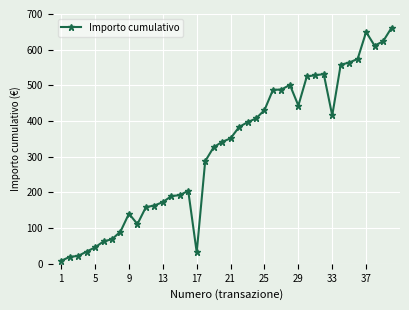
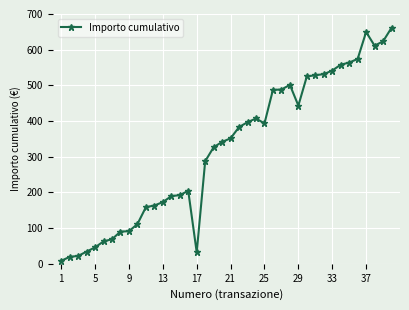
9: 140 -> 90
25: 430 -> 390
33: 420 -> 540
